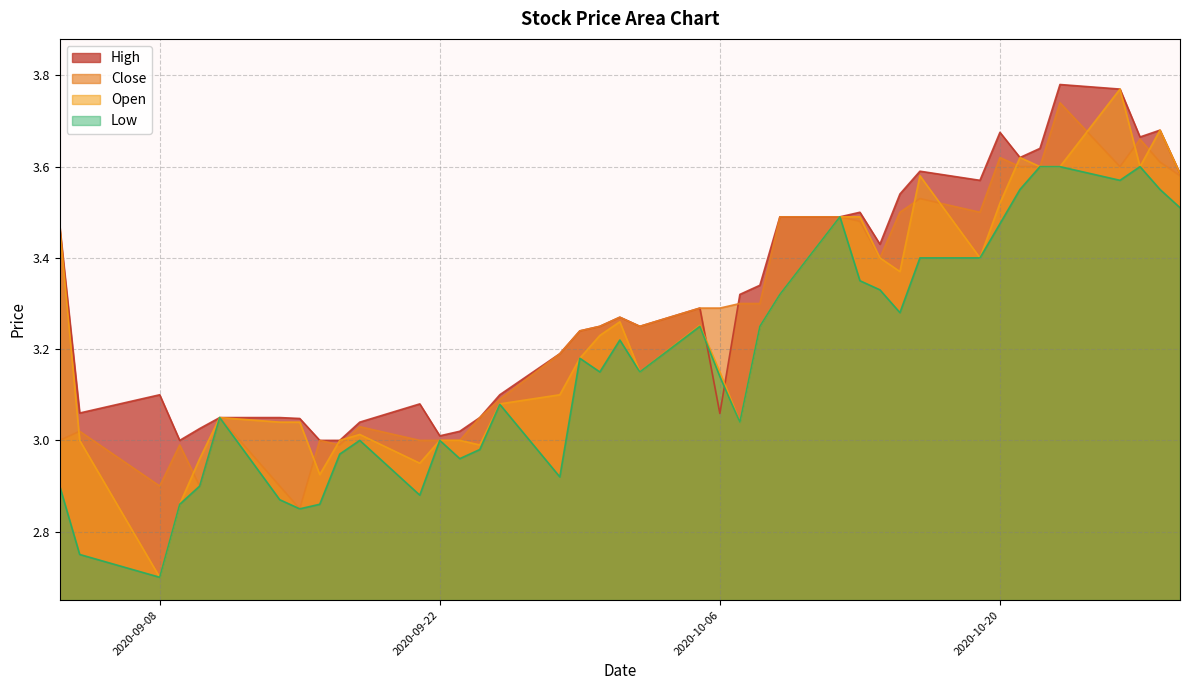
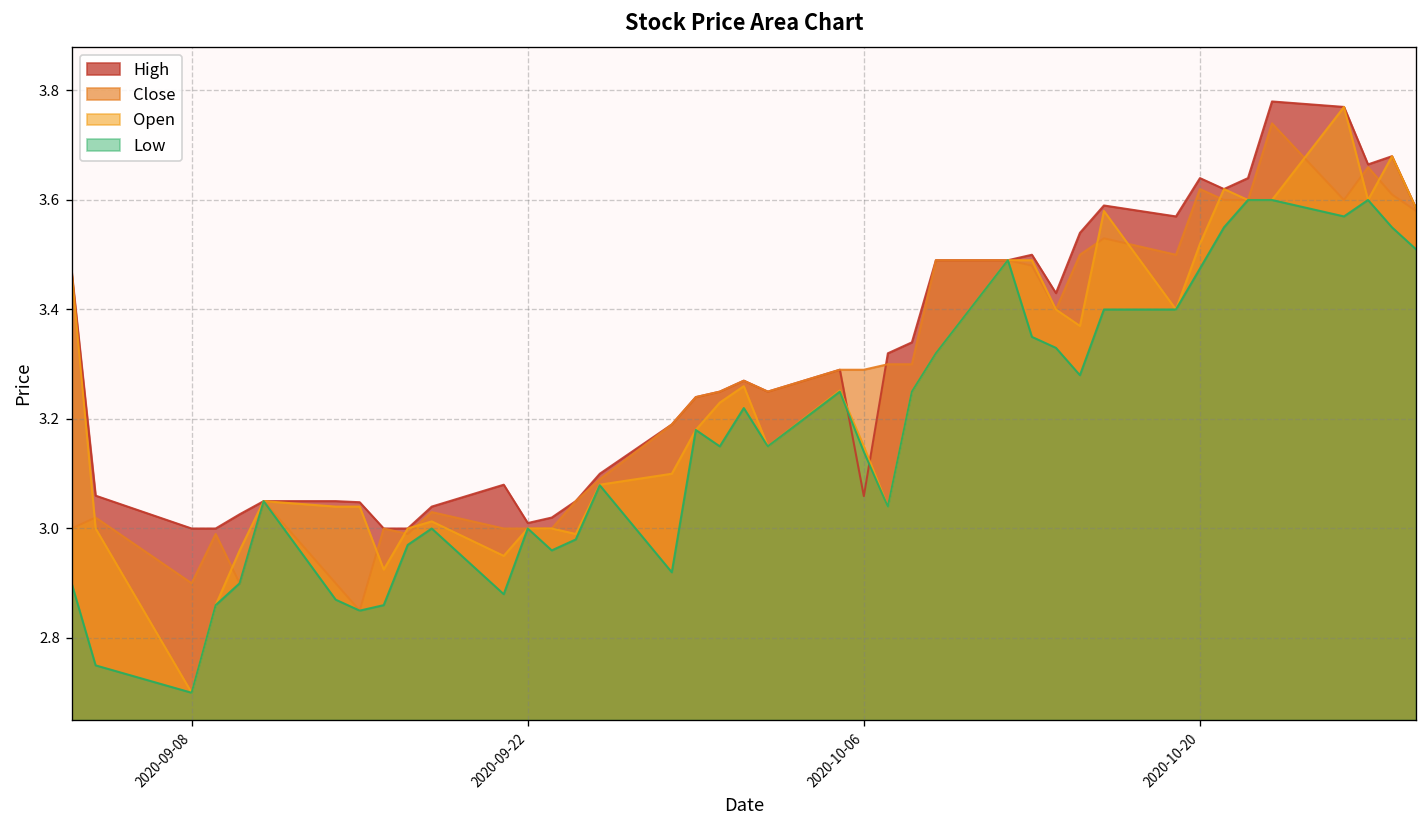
High, 2020-09-08: 3.1 -> 3.0
High, 2020-10-20: 3.68 -> 3.64
